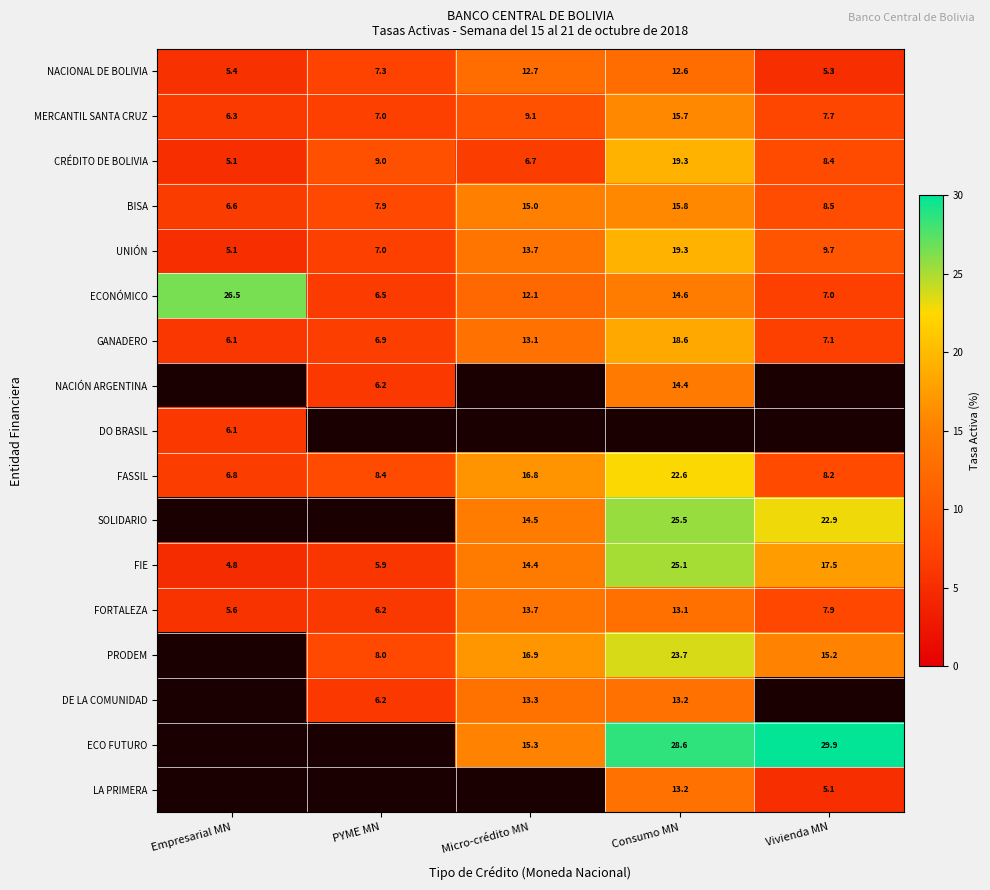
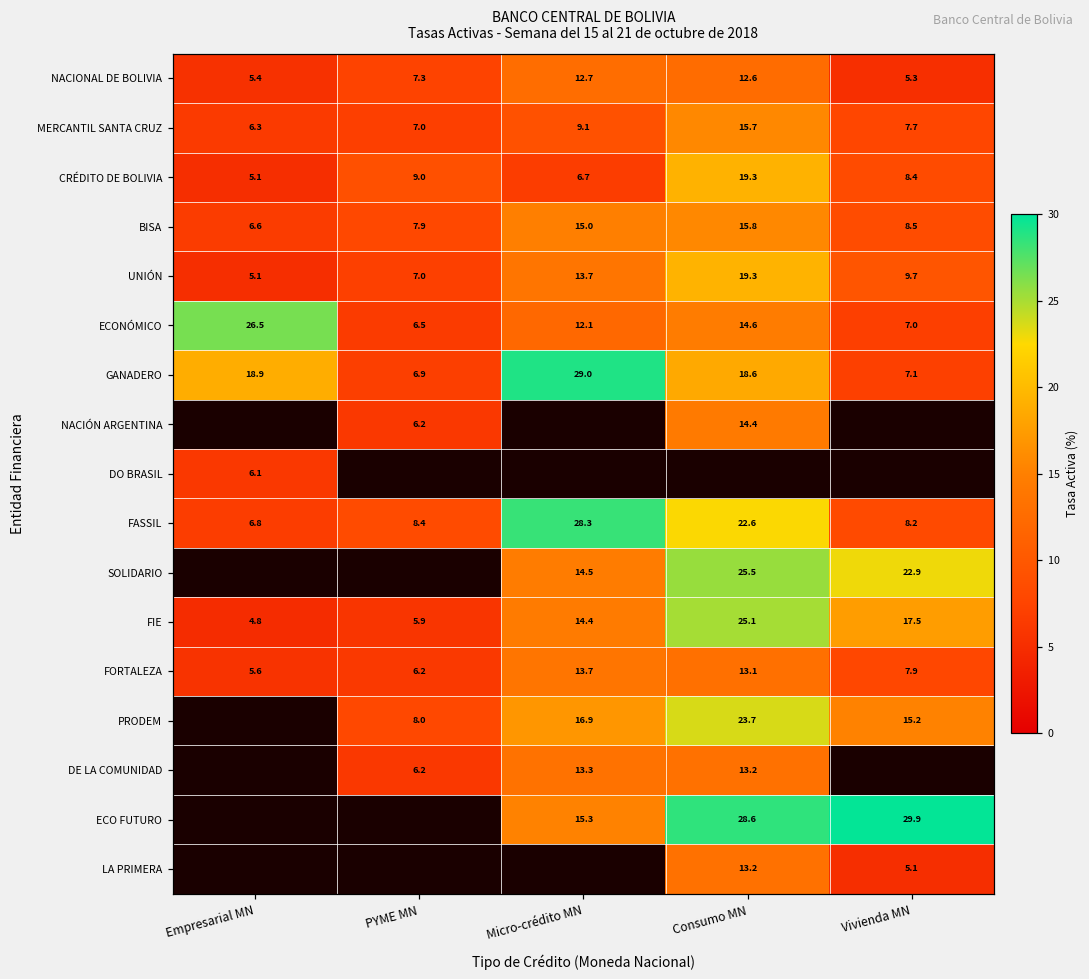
GANADERO, Empresarial MN: 6.1 -> 18.9
GANADERO, Micro-crédito MN: 13.1 -> 29.0
FASSIL, Micro-crédito MN: 16.8 -> 28.3
